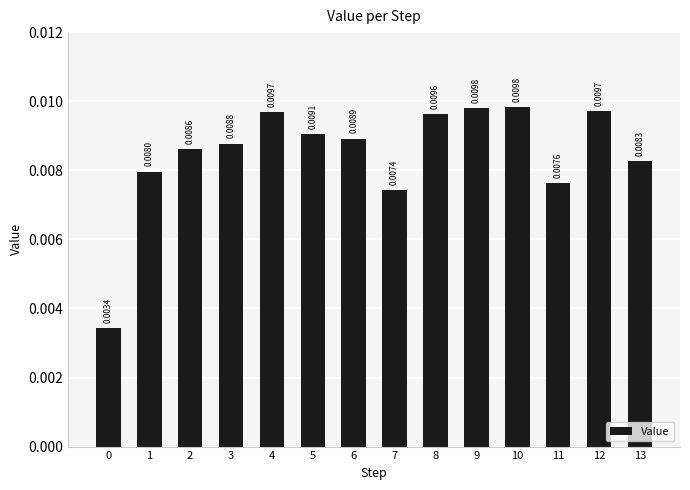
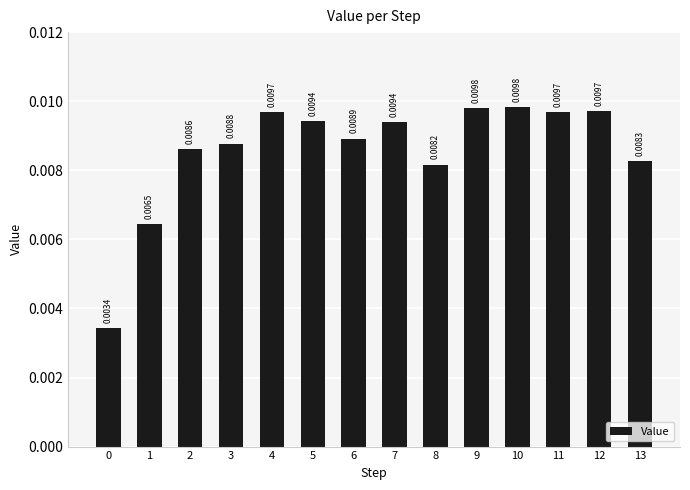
1: 0.0080 -> 0.0065
5: 0.0091 -> 0.0094
7: 0.0074 -> 0.0094
8: 0.0096 -> 0.0082
11: 0.0076 -> 0.0097
